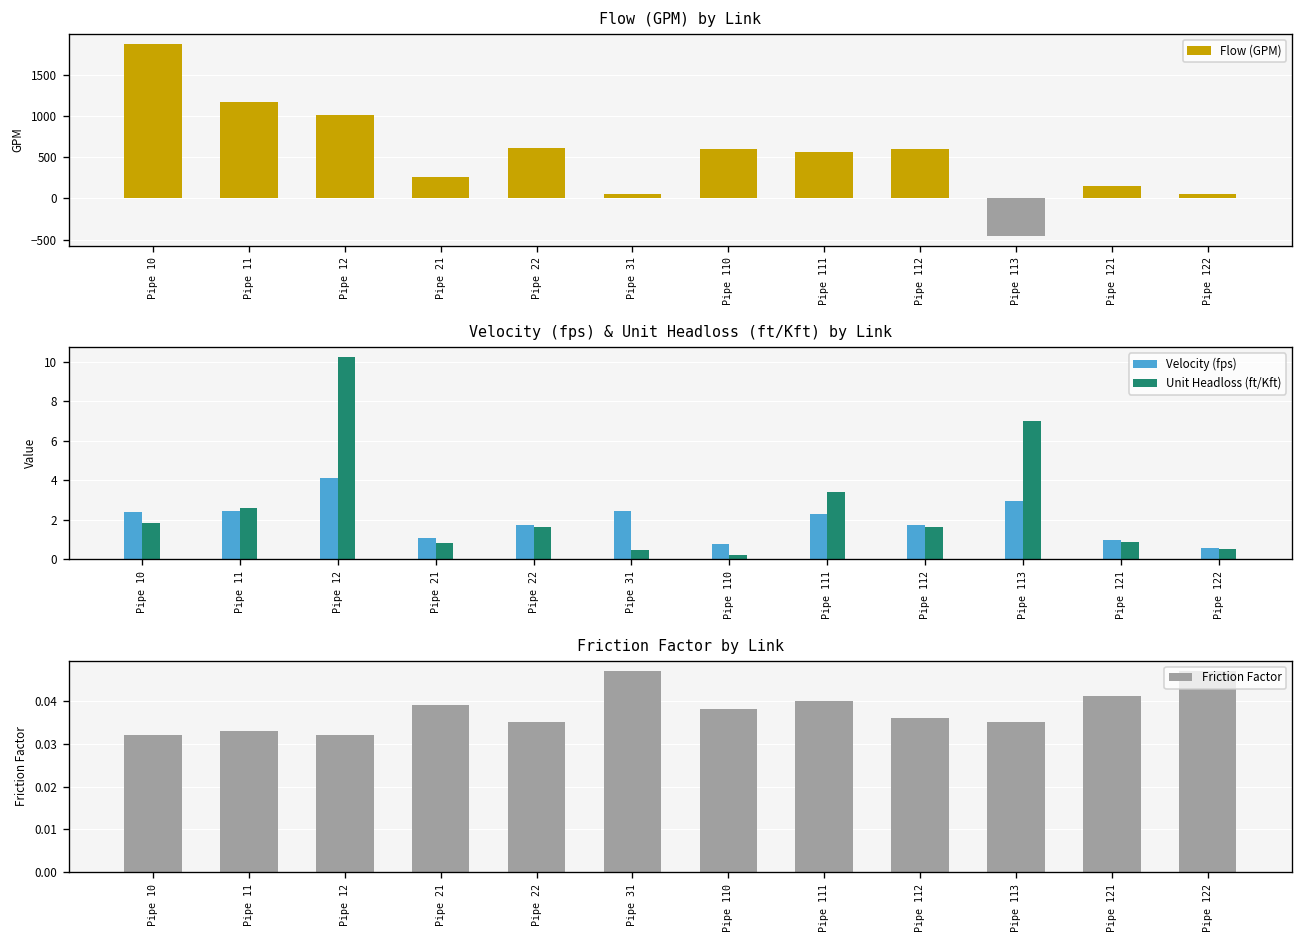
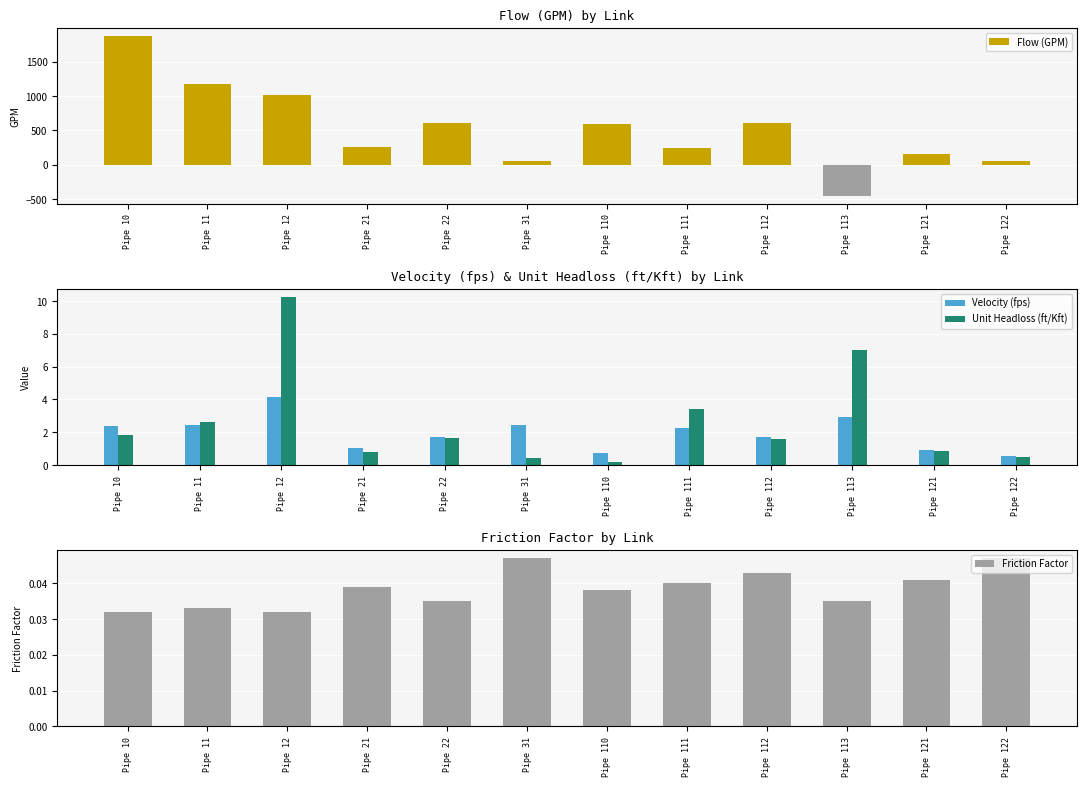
Flow (GPM) by Link, Pipe 111: 600 -> 200
Friction Factor by Link, Pipe 112: 0.036 -> 0.043
